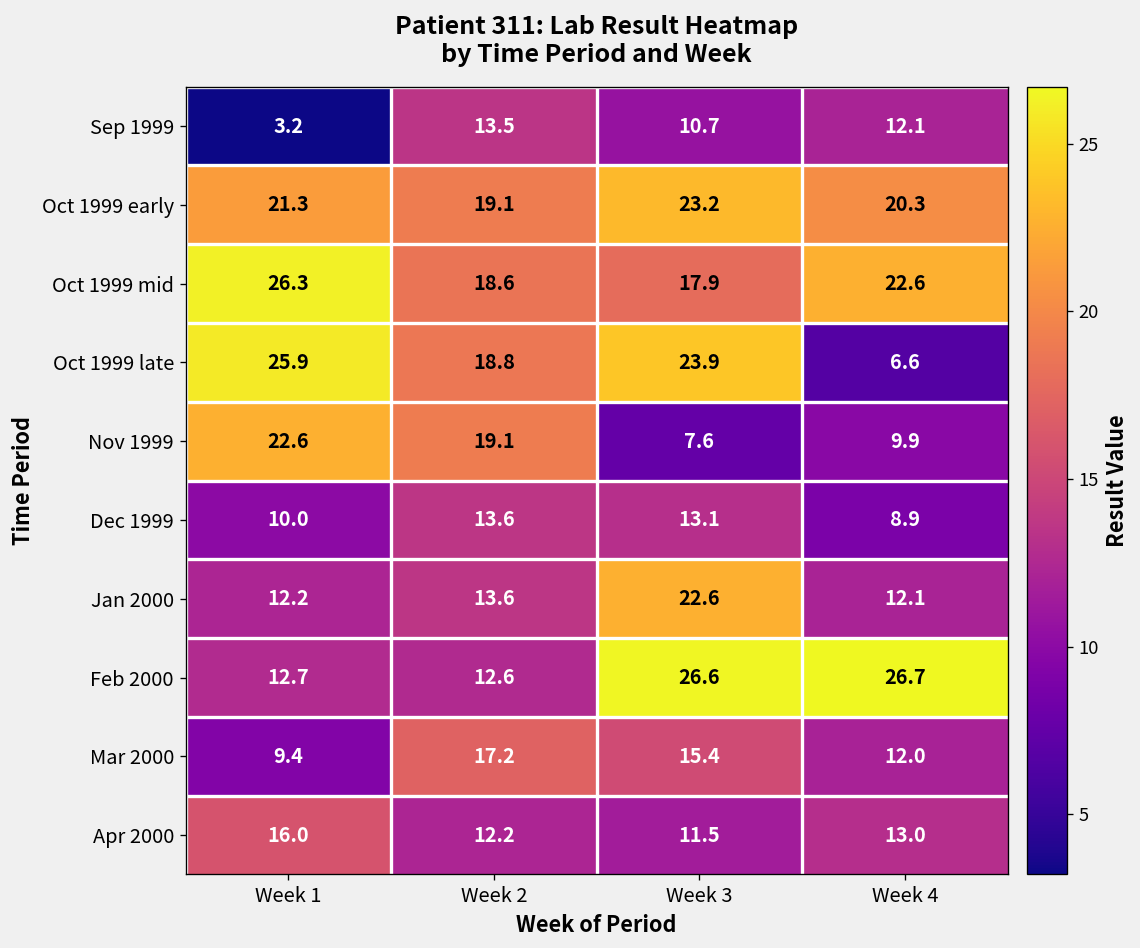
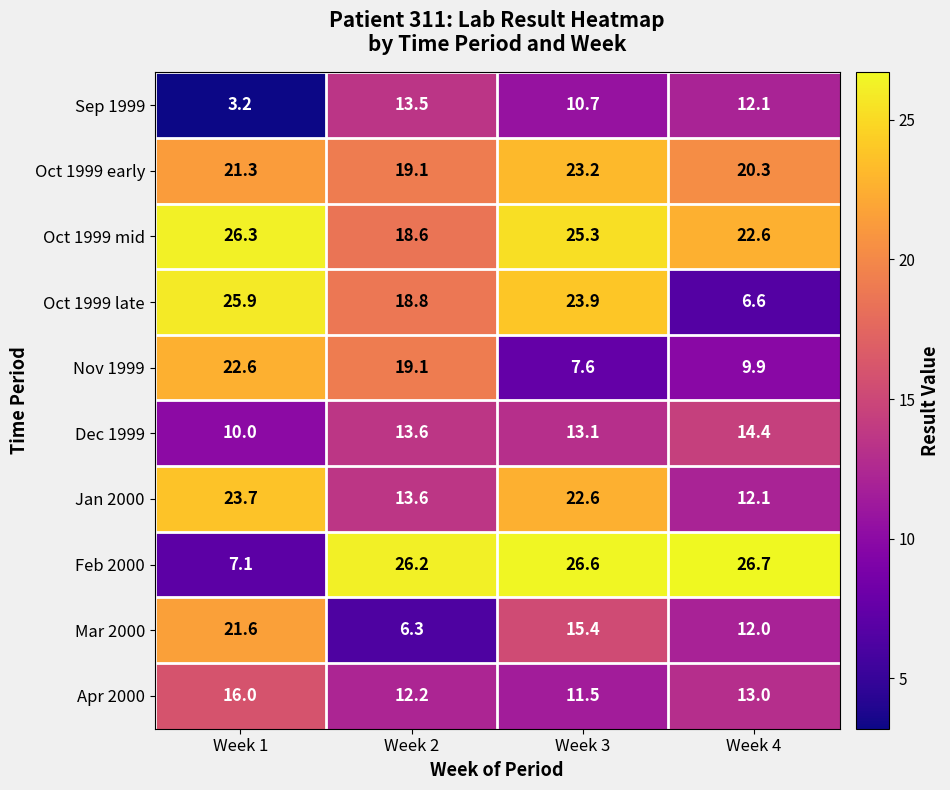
Oct 1999 mid, Week 3: 17.9 -> 25.3
Dec 1999, Week 4: 8.9 -> 14.4
Jan 2000, Week 1: 12.2 -> 23.7
Feb 2000, Week 1: 12.7 -> 7.1
Feb 2000, Week 2: 12.6 -> 26.2
Mar 2000, Week 1: 9.4 -> 21.6
Mar 2000, Week 2: 17.2 -> 6.3
